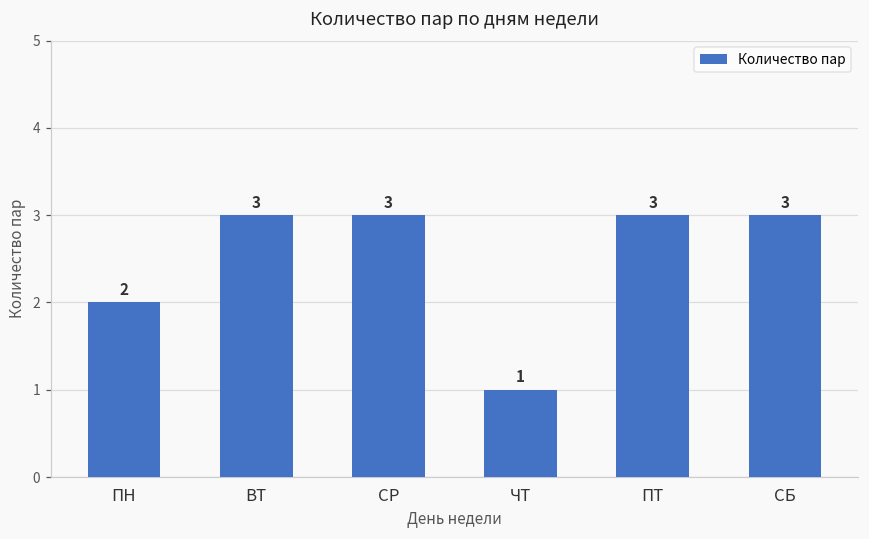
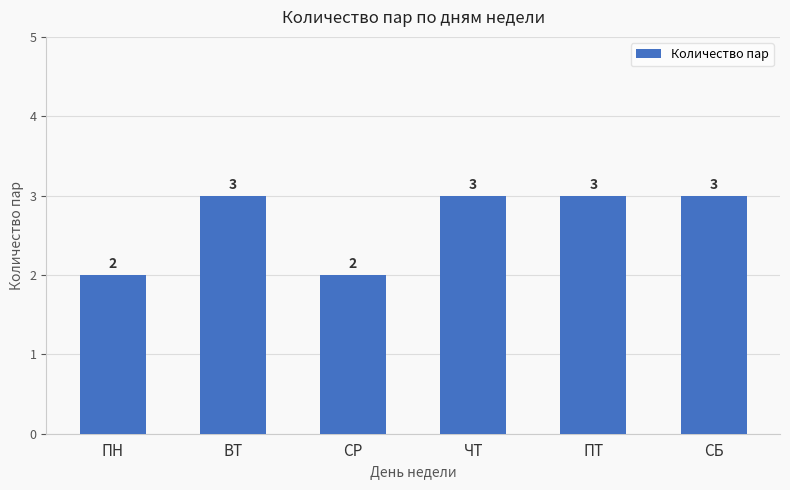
СР: 3 -> 2
ЧТ: 1 -> 3
